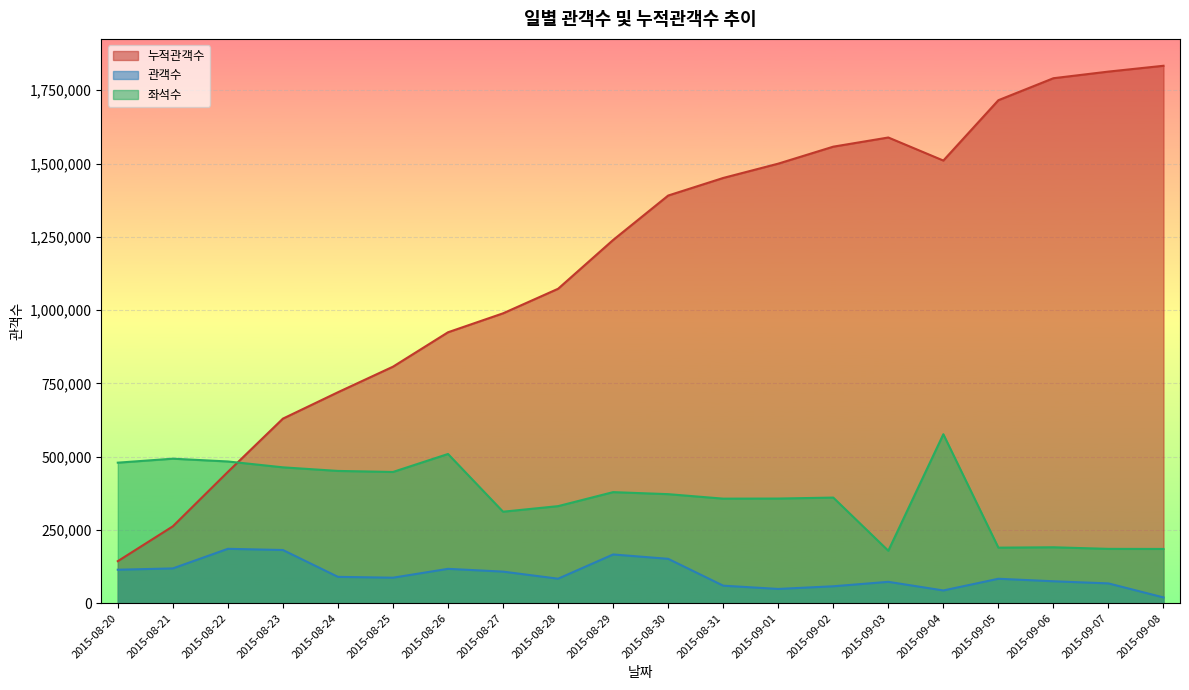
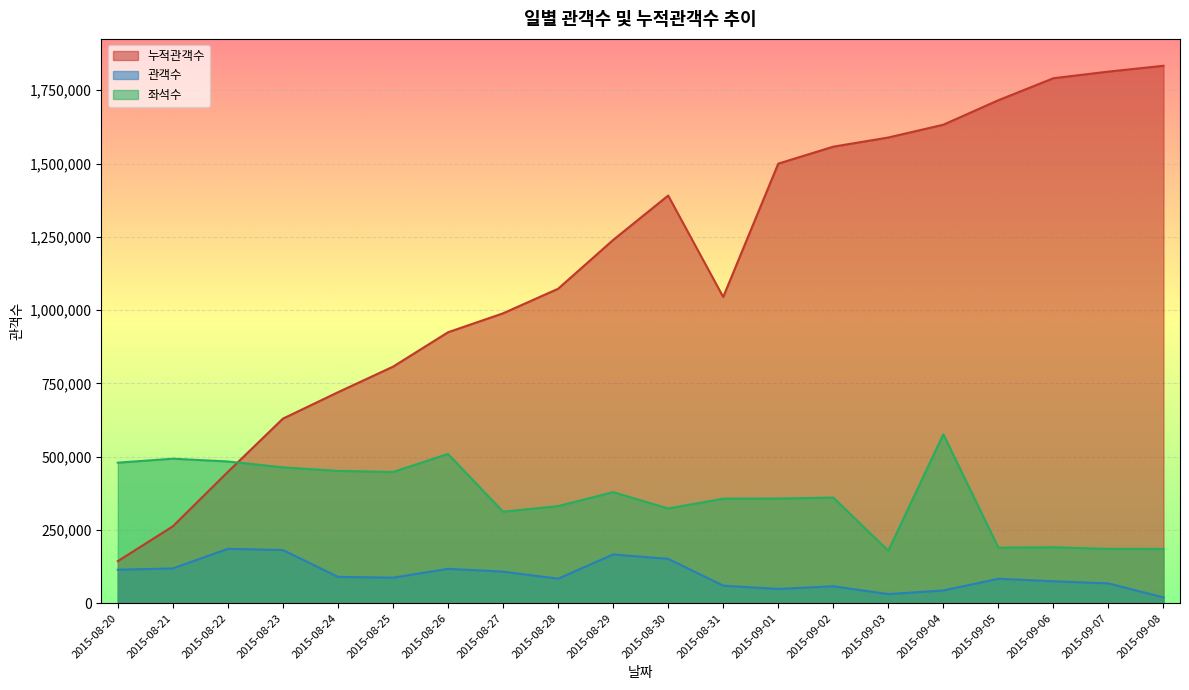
좌석수, 2015-08-30: 370,000 -> 320,000
누적관객수, 2015-08-31: 1,450,000 -> 1,040,000
관객수, 2015-09-03: 70,000 -> 30,000
누적관객수, 2015-09-04: 1,510,000 -> 1,630,000
